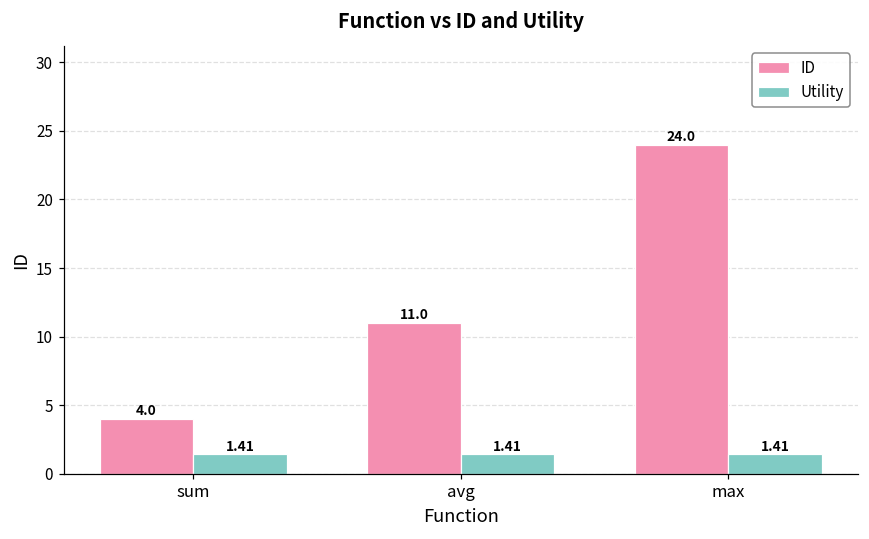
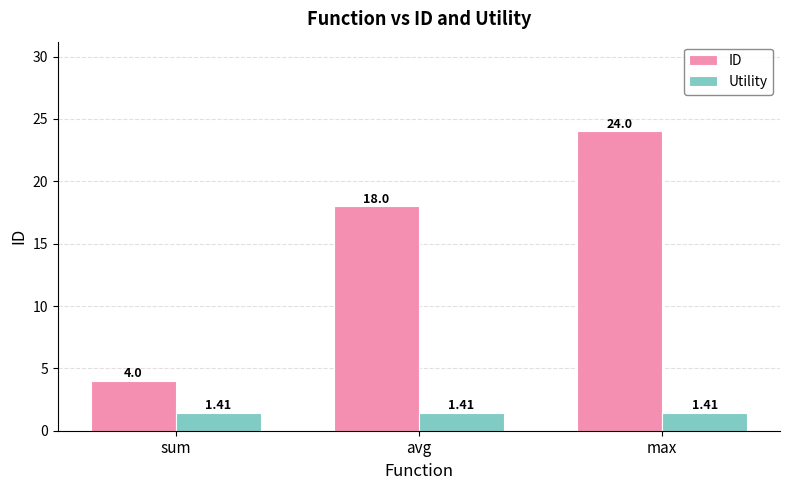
ID, avg: 11.0 -> 18.0
